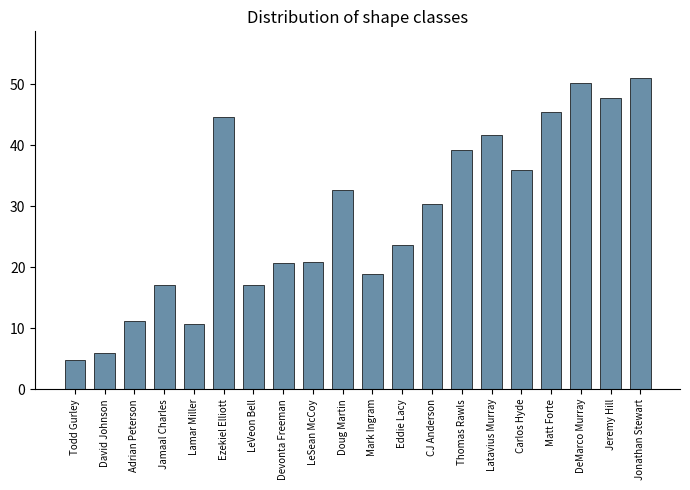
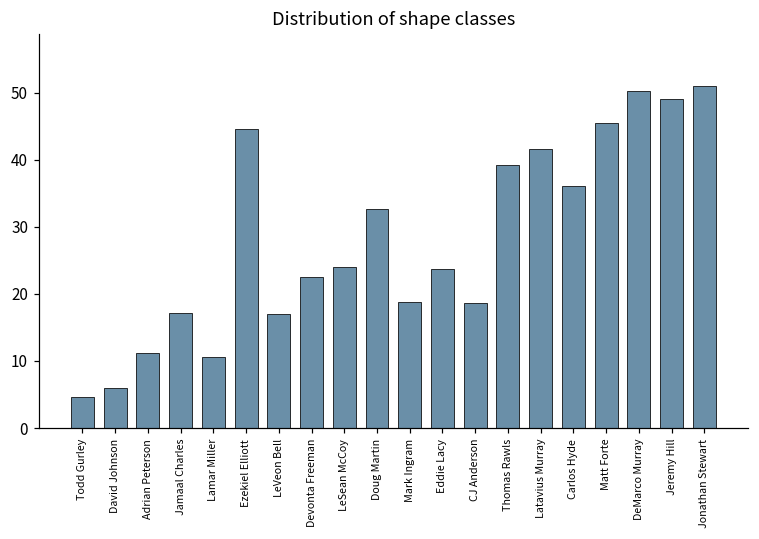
Devonta Freeman: 21 -> 23
LeSean McCoy: 21 -> 24
CJ Anderson: 30 -> 19
Jeremy Hill: 48 -> 49
